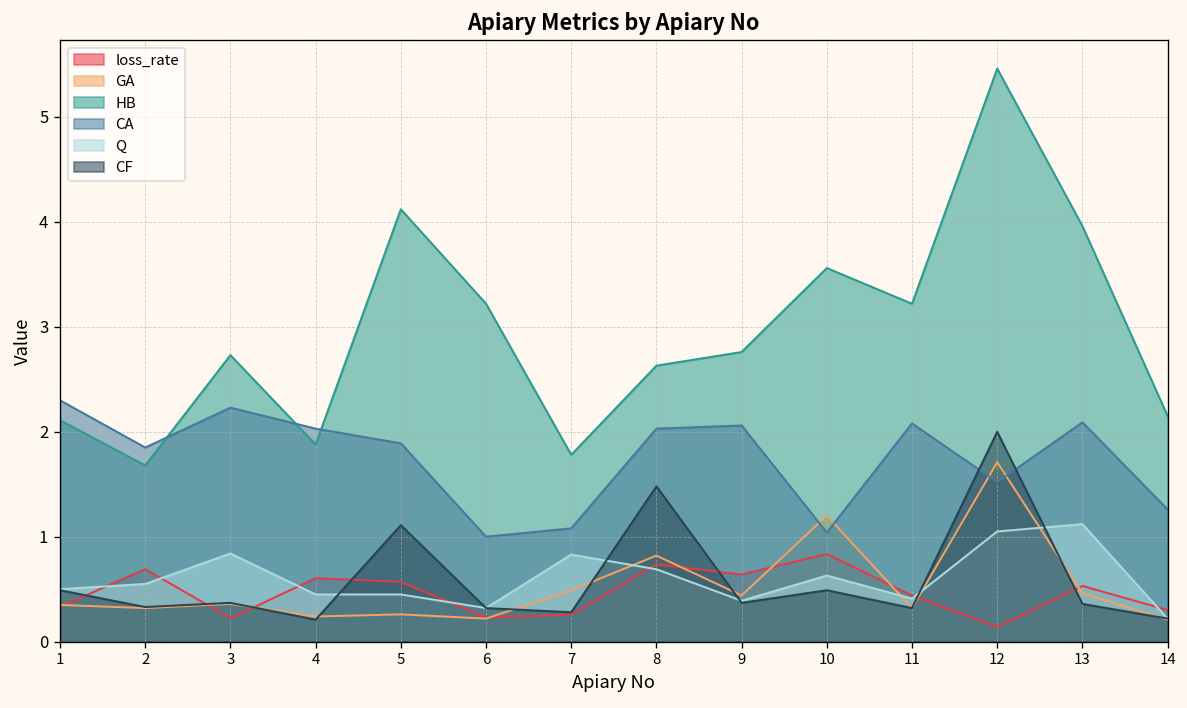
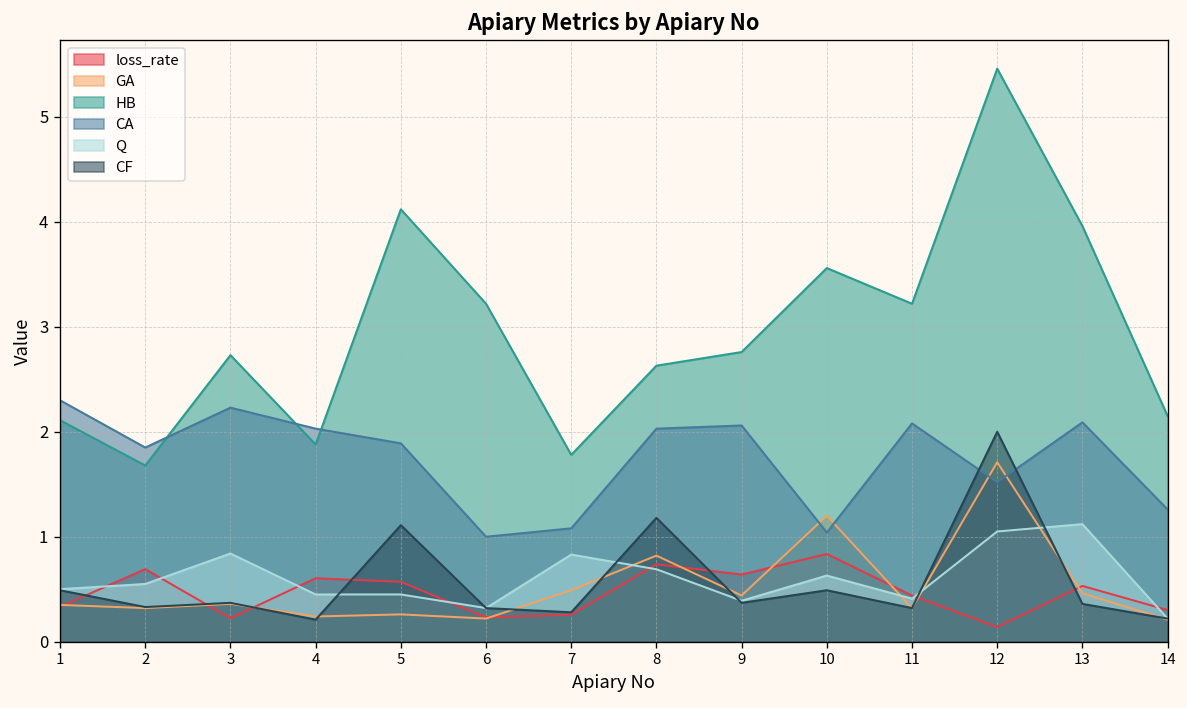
CF, 8: 1.5 -> 1.2
